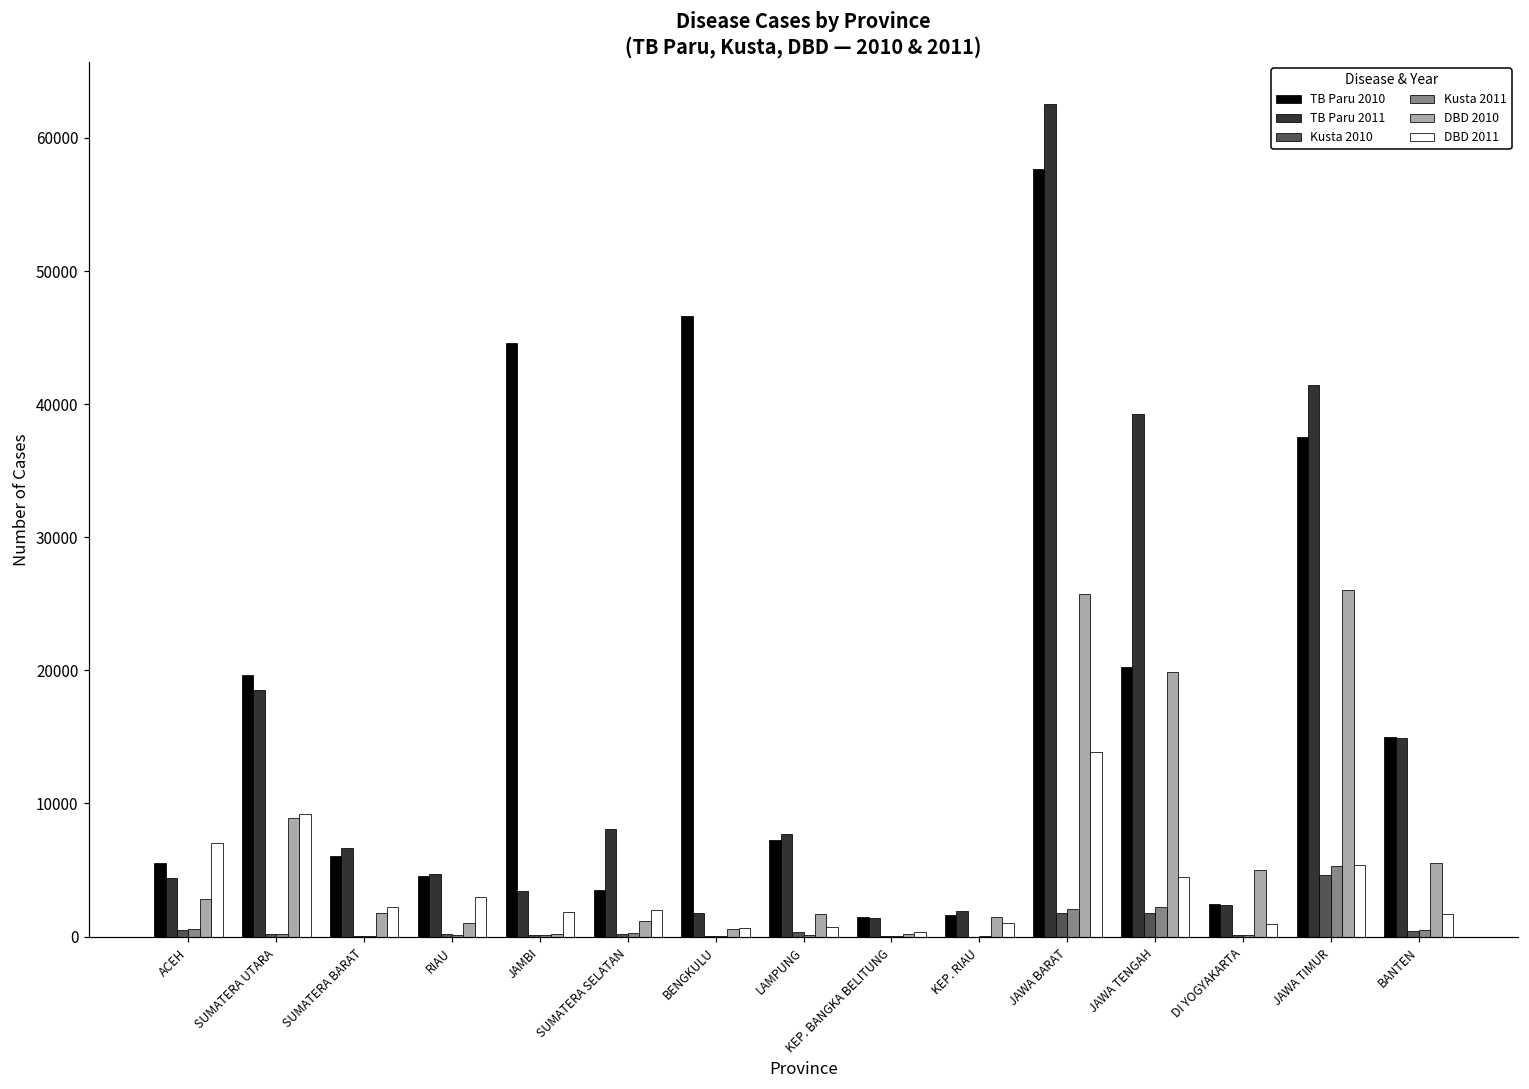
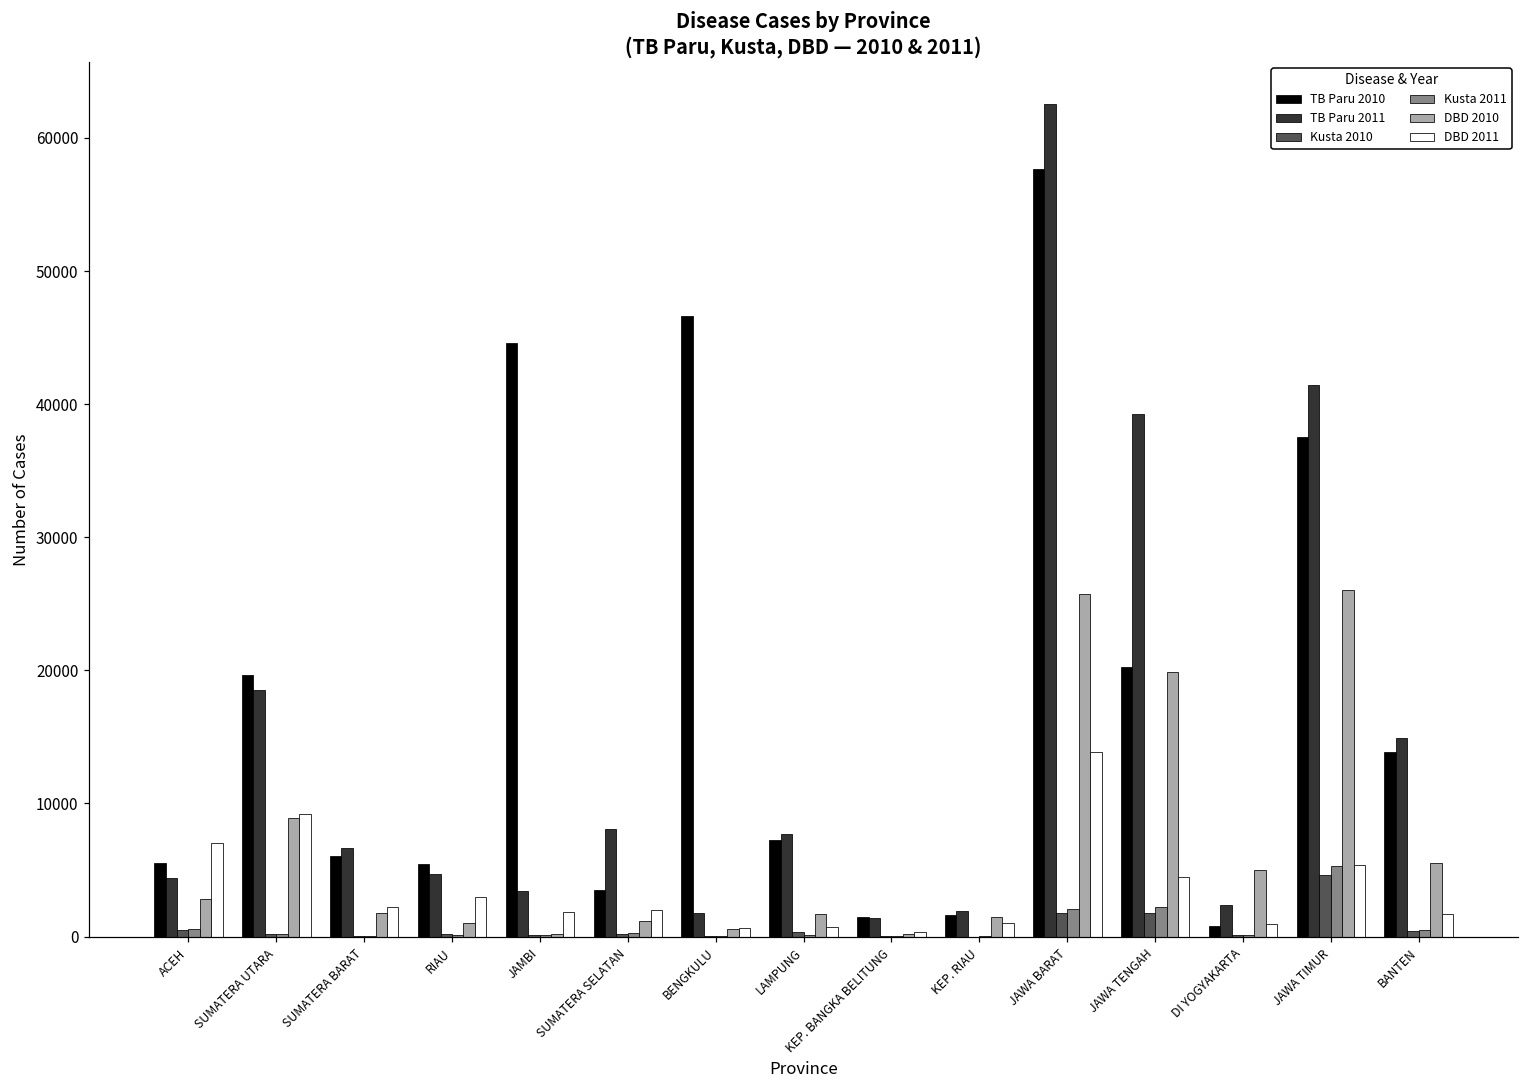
TB Paru 2010, RIAU: 4600 -> 5400
TB Paru 2010, DI YOGYAKARTA: 2500 -> 800
TB Paru 2010, BANTEN: 15000 -> 13900
